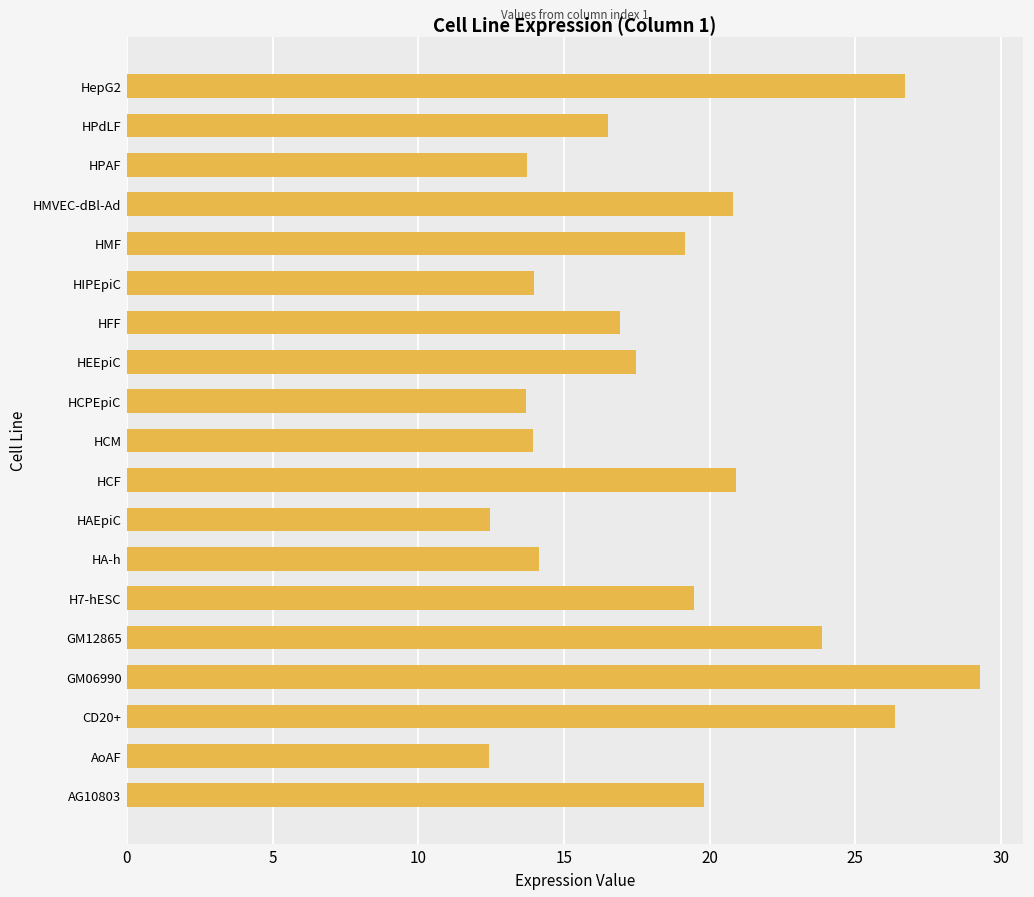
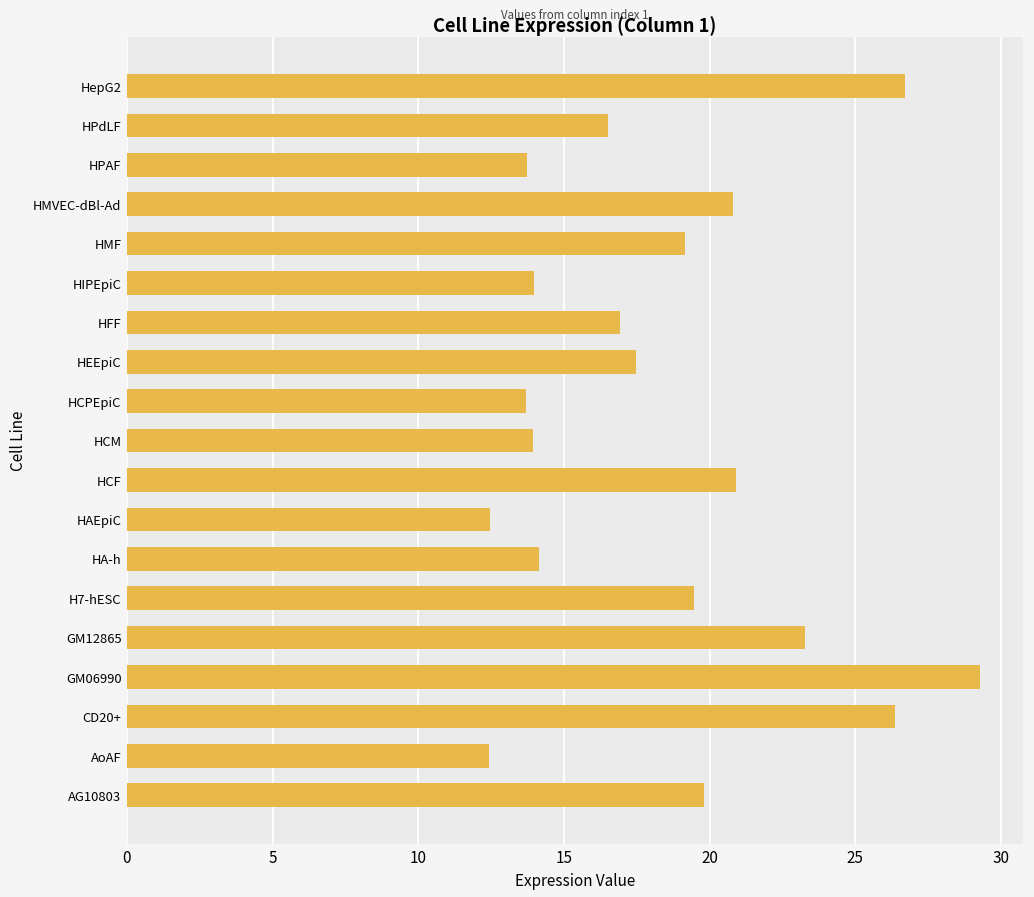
GM12865: 23.9 -> 23.3
